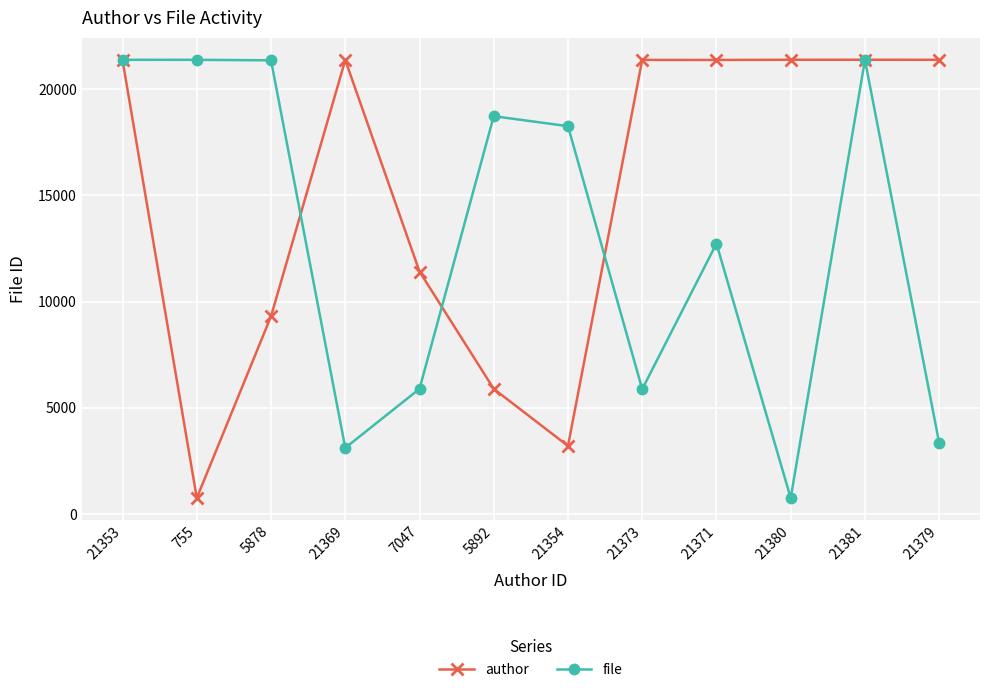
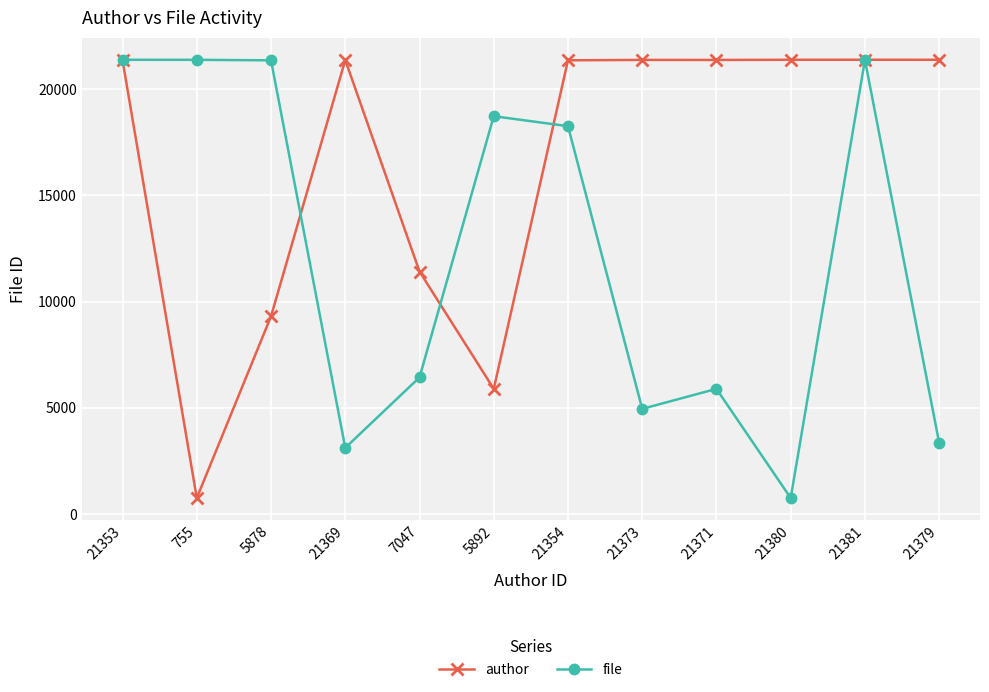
file, 7047: 5900 -> 6400
author, 21354: 3200 -> 21400
file, 21373: 5900 -> 5000
file, 21371: 12700 -> 5900
